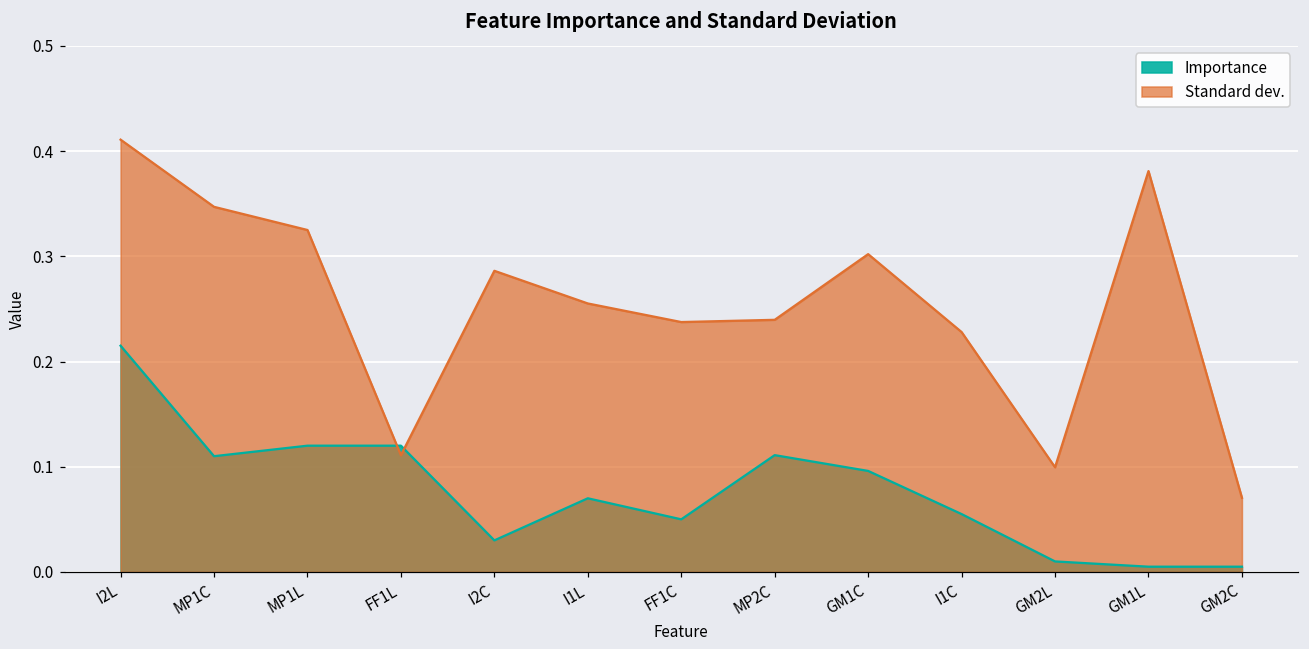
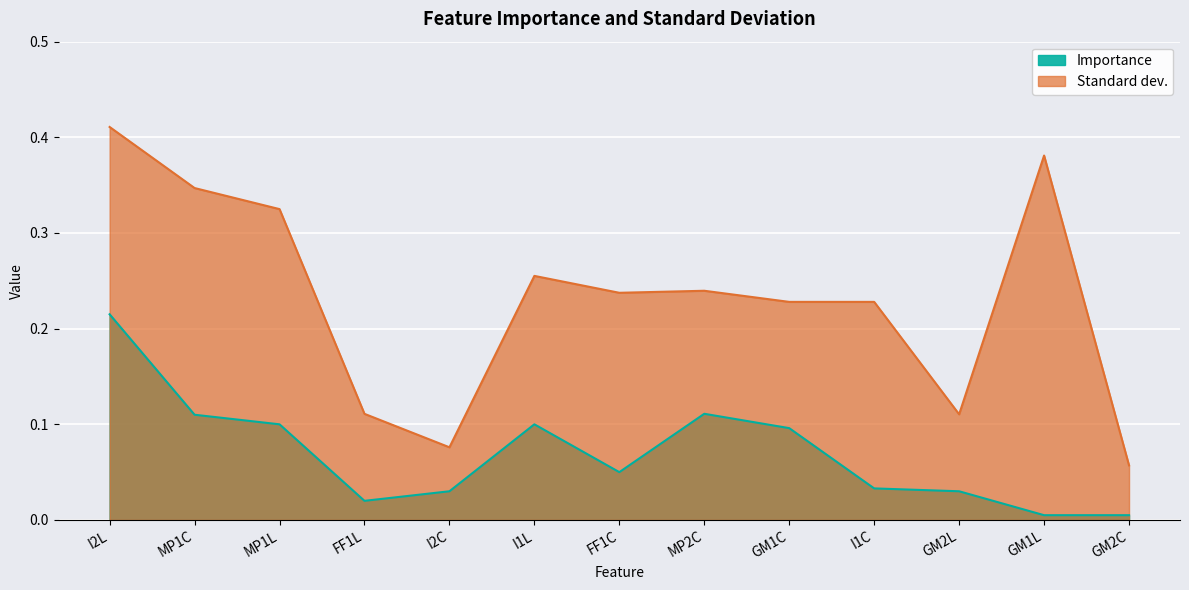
Importance, MP1L: 0.12 -> 0.10
Importance, FF1L: 0.12 -> 0.02
Standard dev., I2C: 0.29 -> 0.08
Importance, I1L: 0.07 -> 0.10
Standard dev., GM1C: 0.30 -> 0.23
Importance, I1C: 0.06 -> 0.03
Importance, GM2L: 0.01 -> 0.03
Standard dev., GM2L: 0.10 -> 0.11
Standard dev., GM2C: 0.07 -> 0.06
